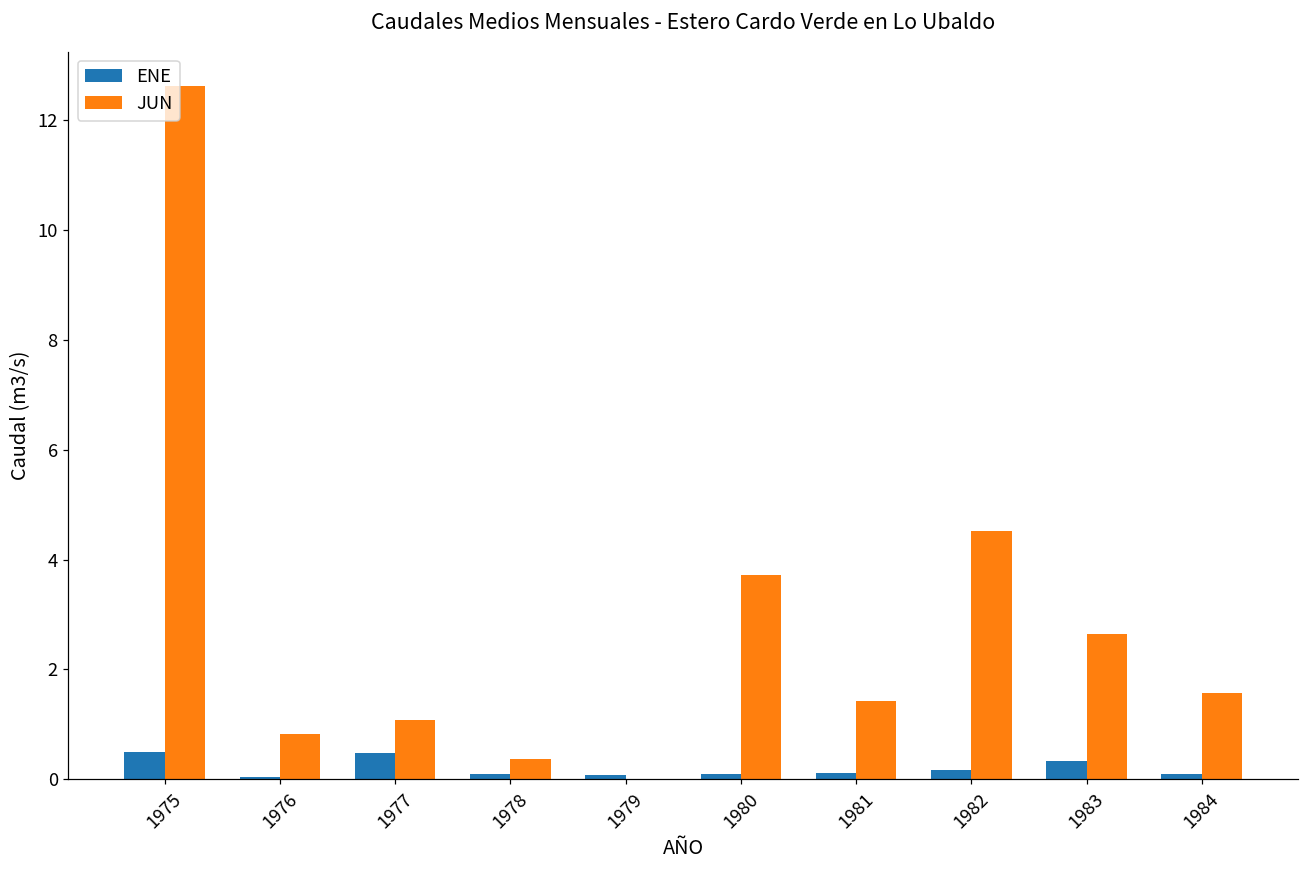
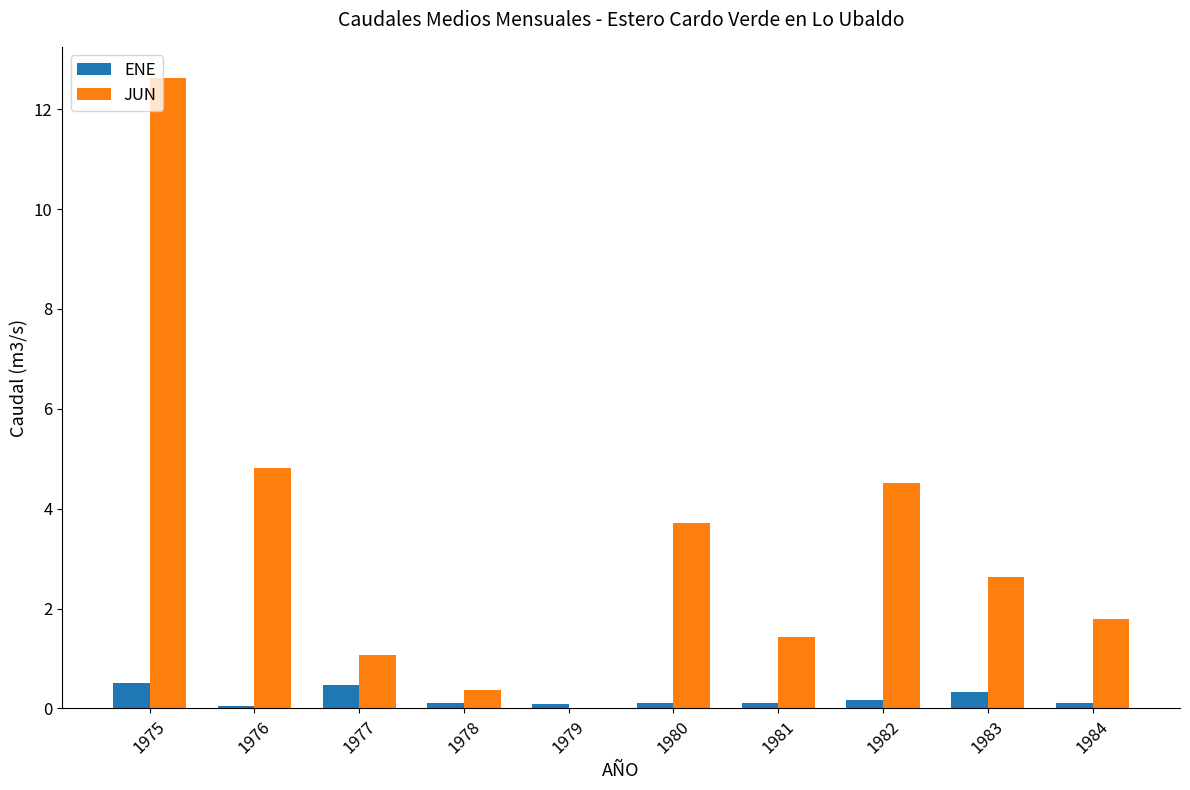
JUN, 1976: 0.8 -> 4.8
JUN, 1984: 1.6 -> 1.8
